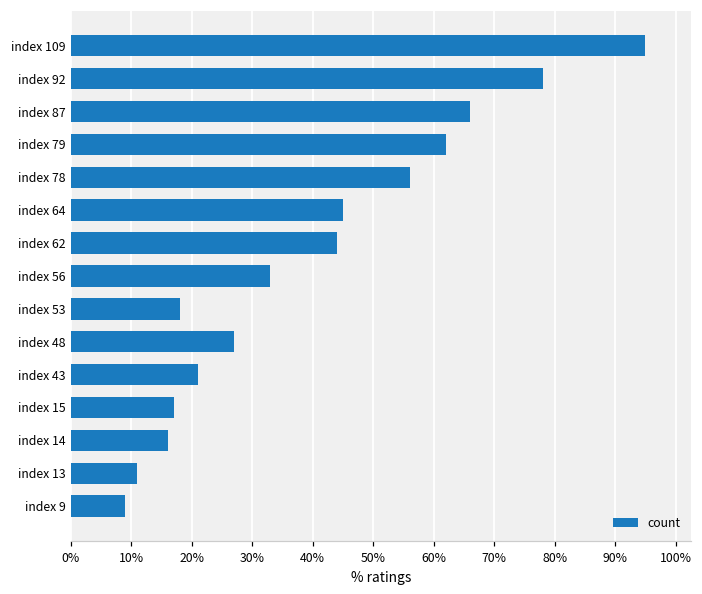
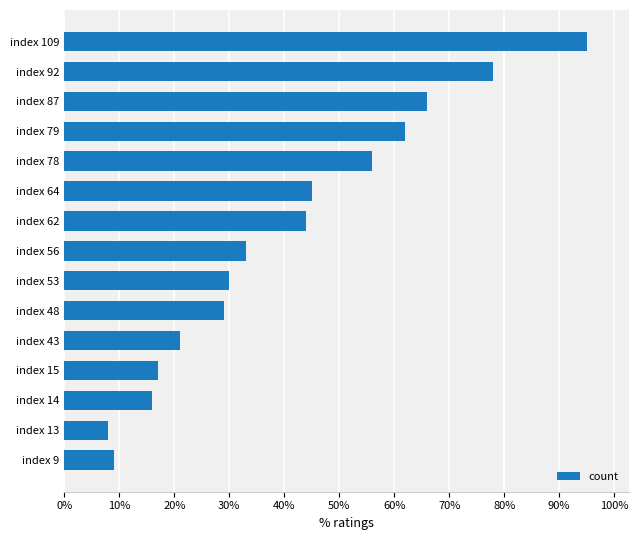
index 53: 18% -> 30%
index 48: 27% -> 29%
index 13: 11% -> 8%
